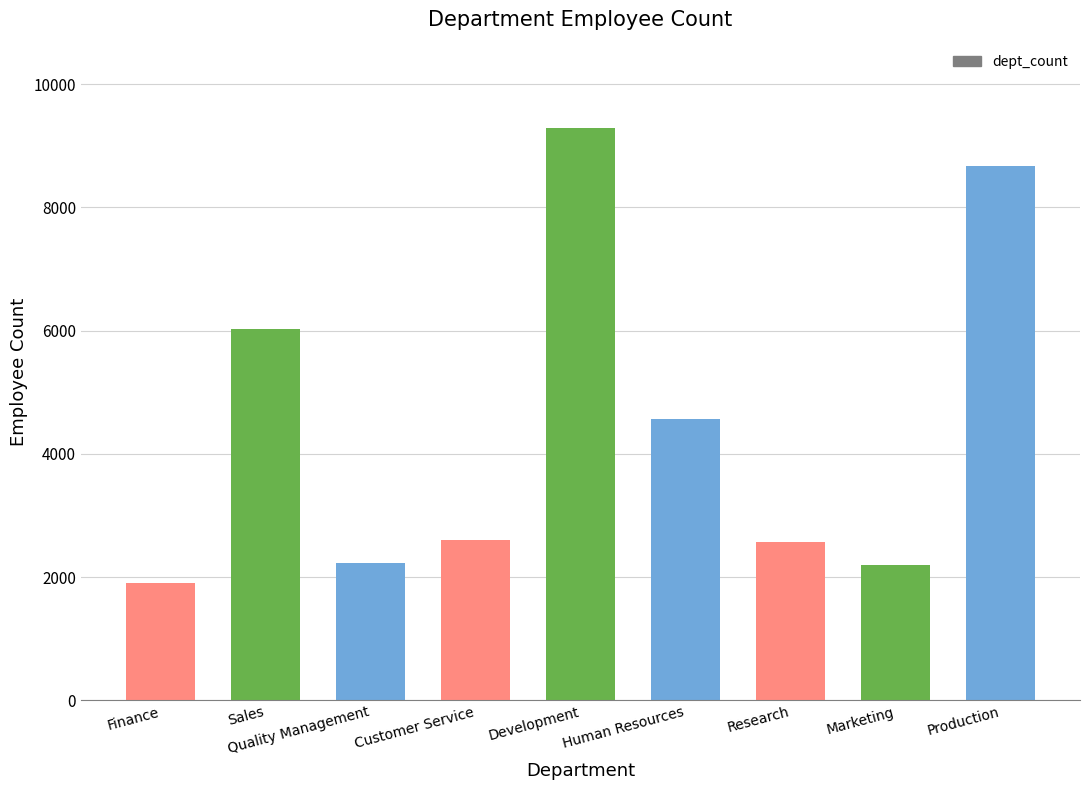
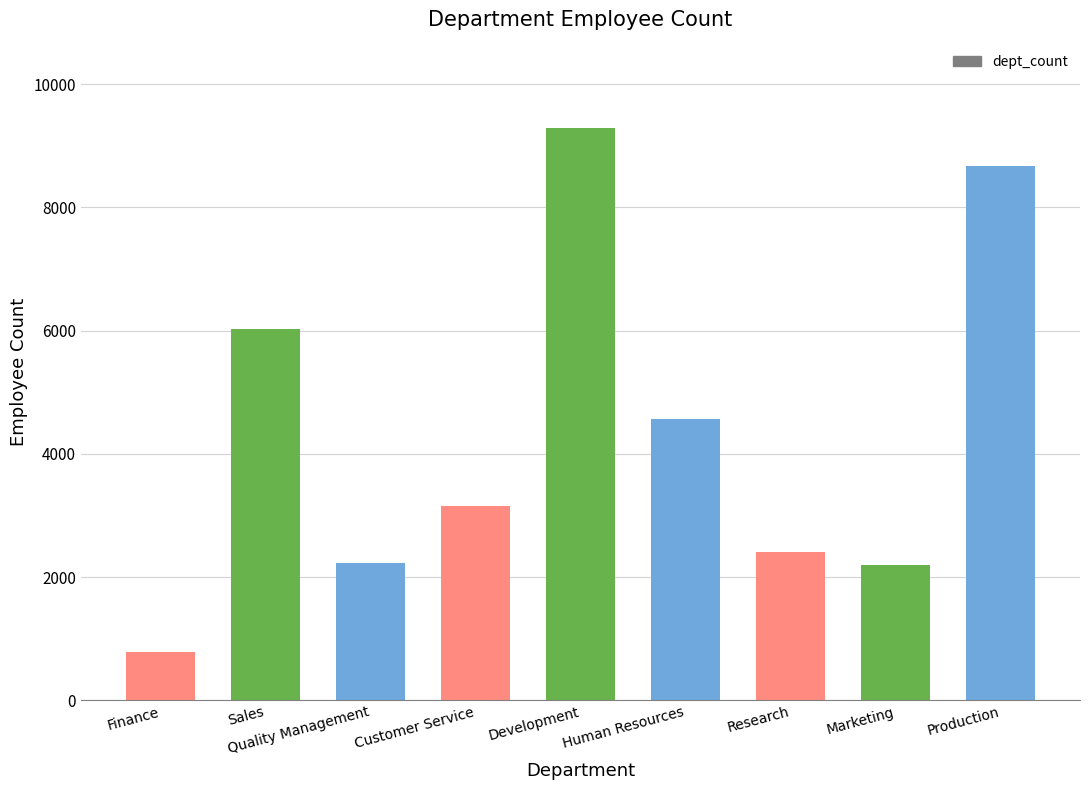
Finance: 1900 -> 800
Customer Service: 2600 -> 3200
Research: 2600 -> 2400
